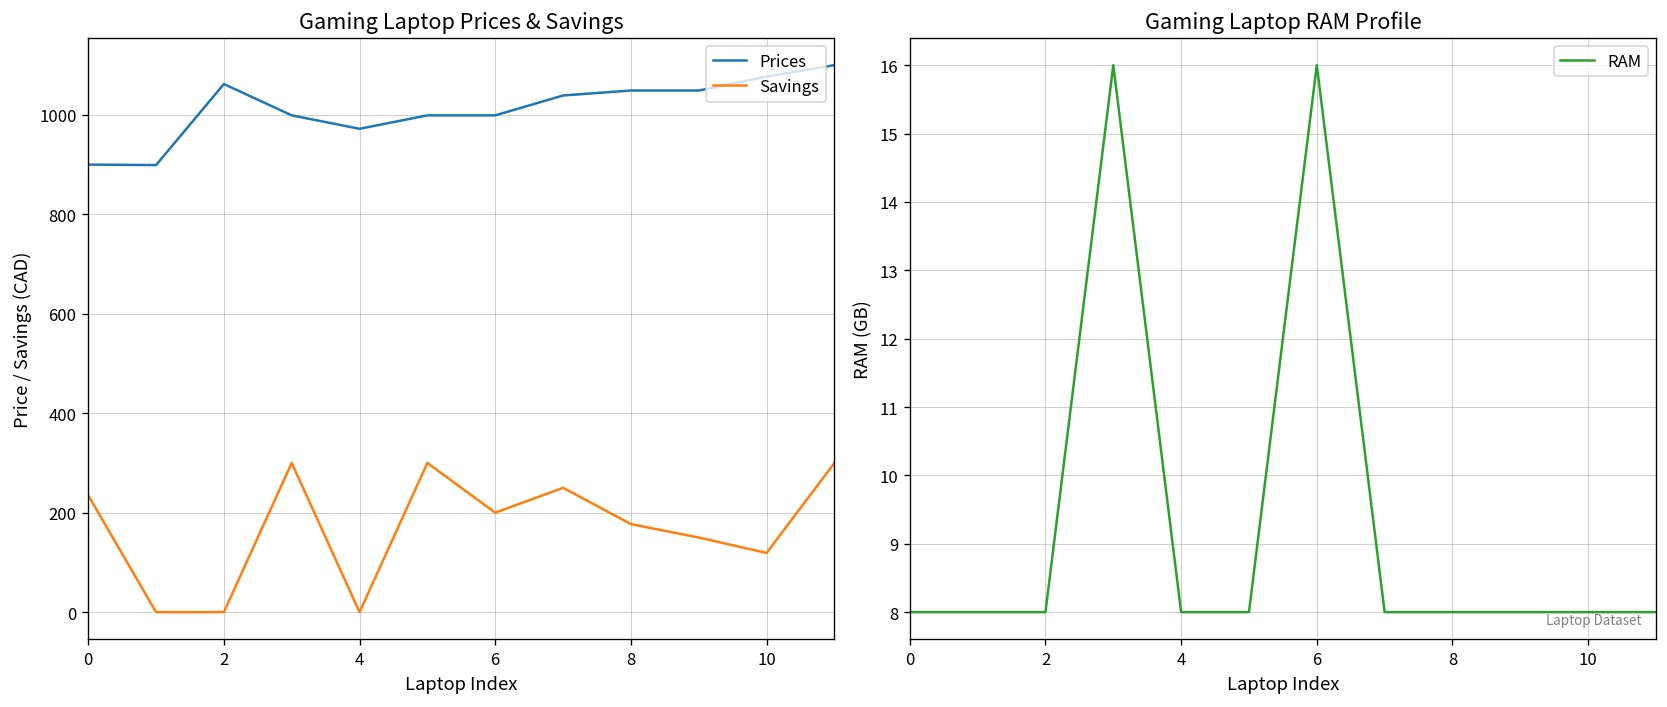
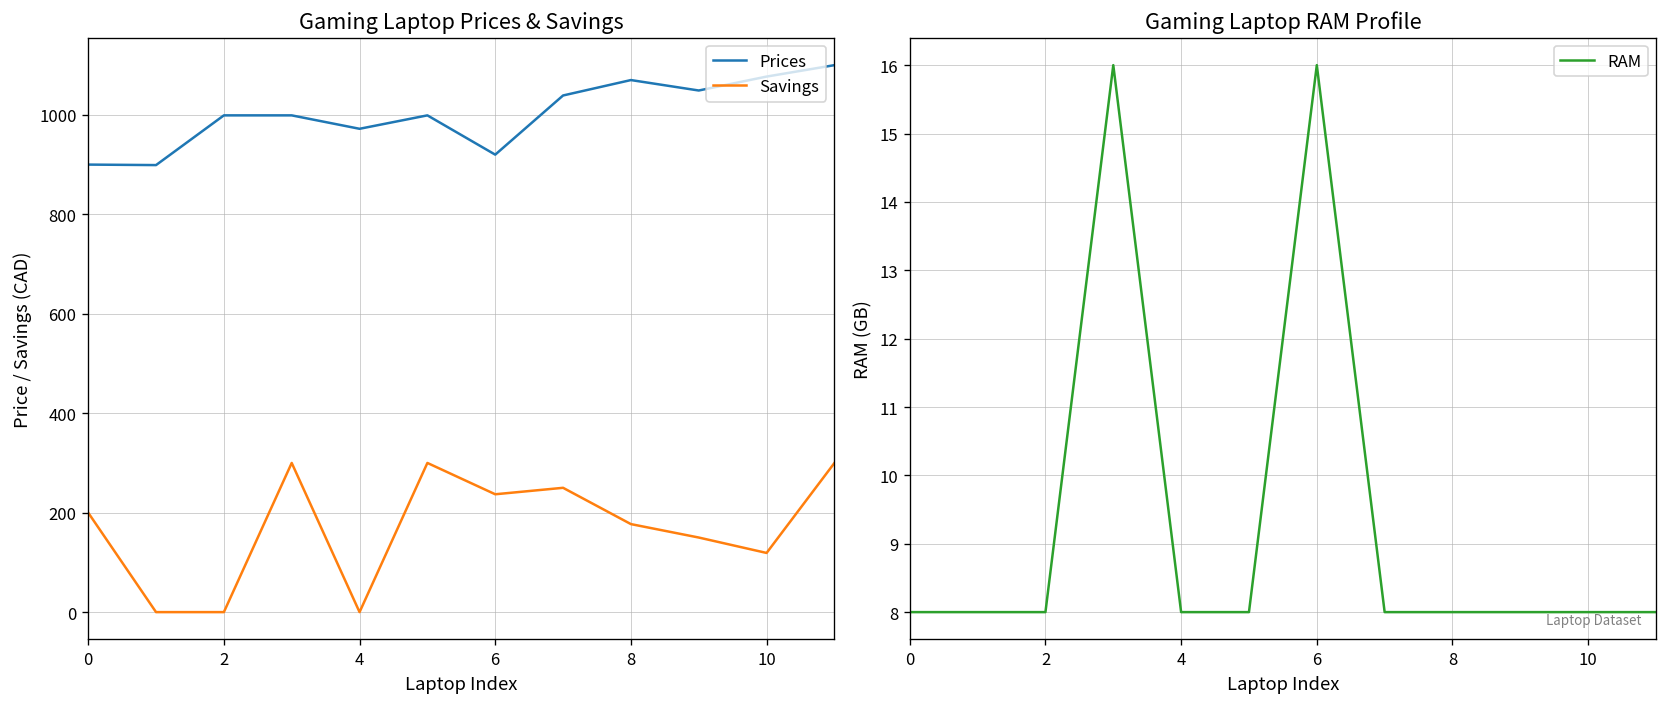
Gaming Laptop Prices & Savings, Savings, 0: 240 -> 200
Gaming Laptop Prices & Savings, Prices, 2: 1060 -> 1000
Gaming Laptop Prices & Savings, Prices, 6: 1000 -> 920
Gaming Laptop Prices & Savings, Savings, 6: 200 -> 240
Gaming Laptop Prices & Savings, Prices, 8: 1050 -> 1070
